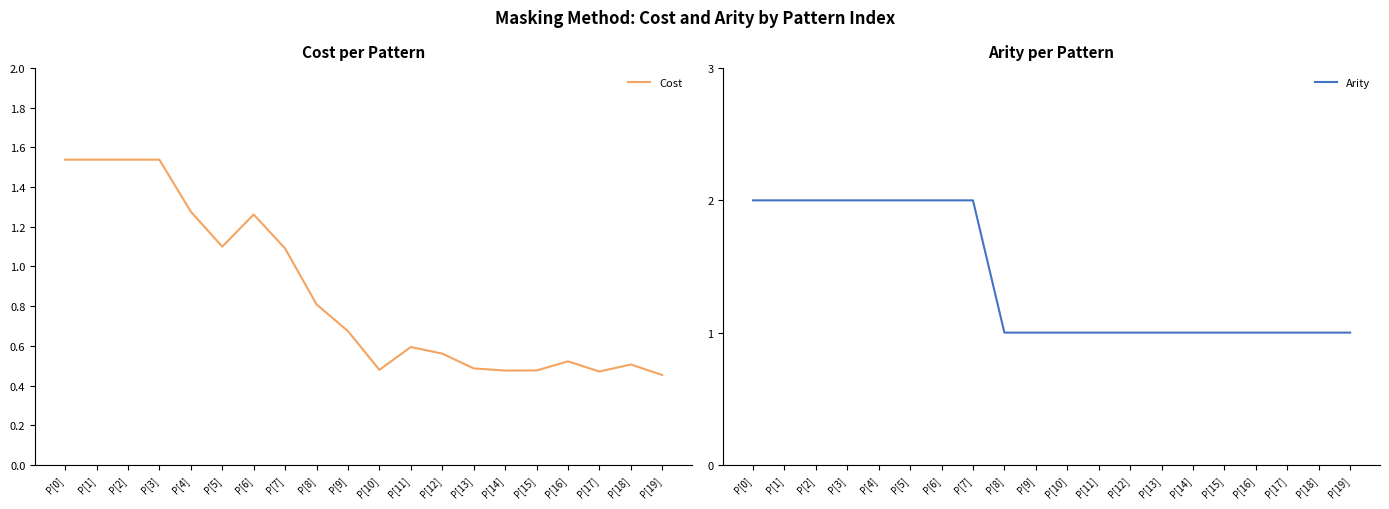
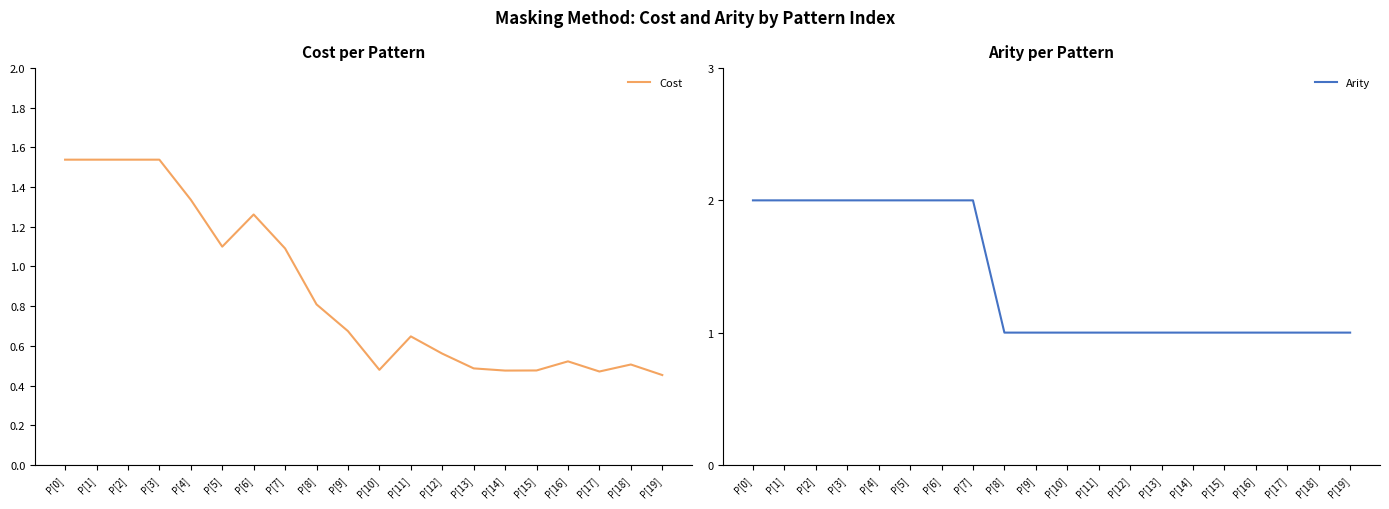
Cost per Pattern, P[4]: 1.28 -> 1.34
Cost per Pattern, P[11]: 0.59 -> 0.65
